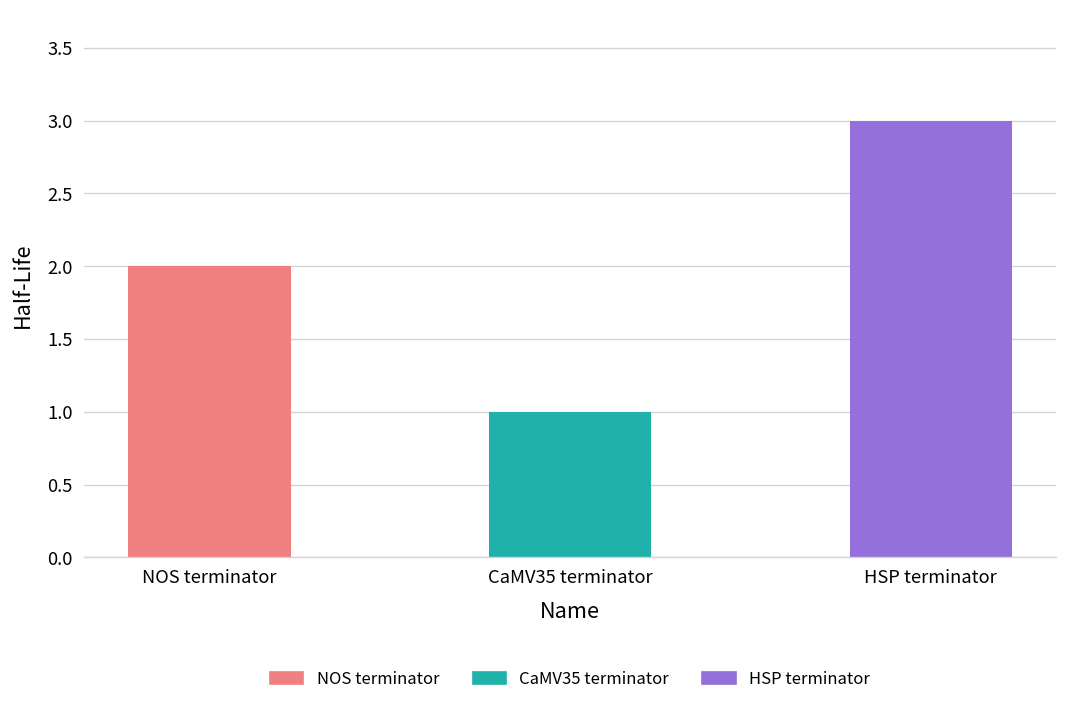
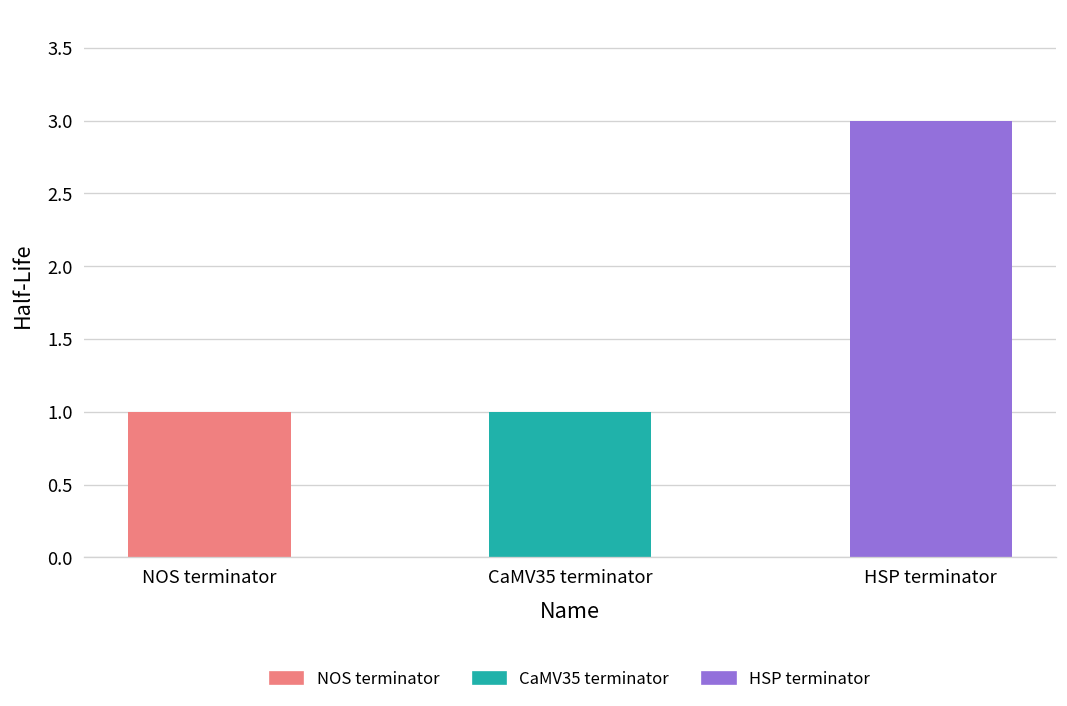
NOS terminator: 2 -> 1
